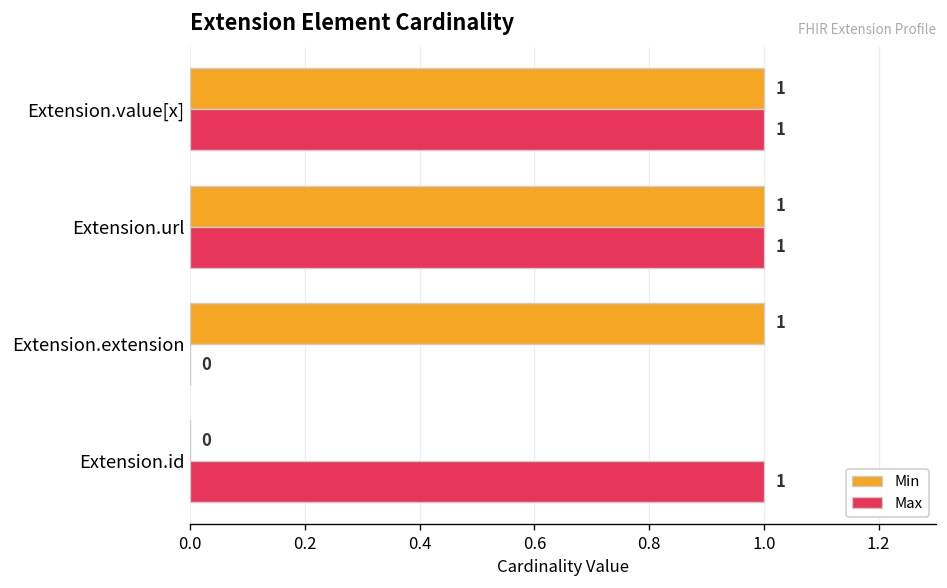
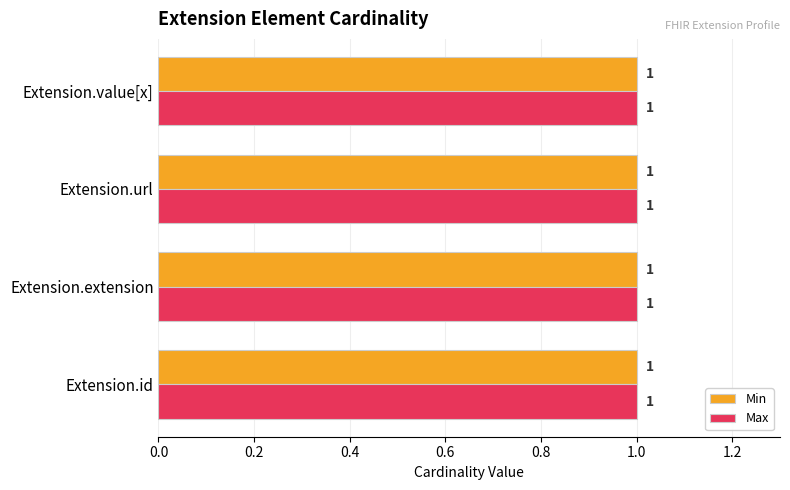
Max, Extension.extension: 0 -> 1
Min, Extension.id: 0 -> 1
